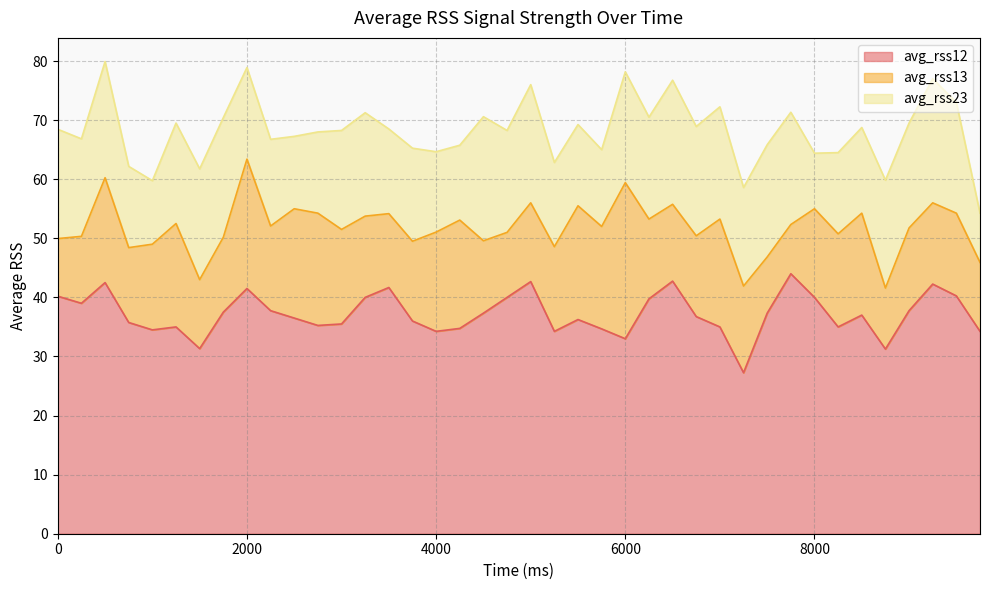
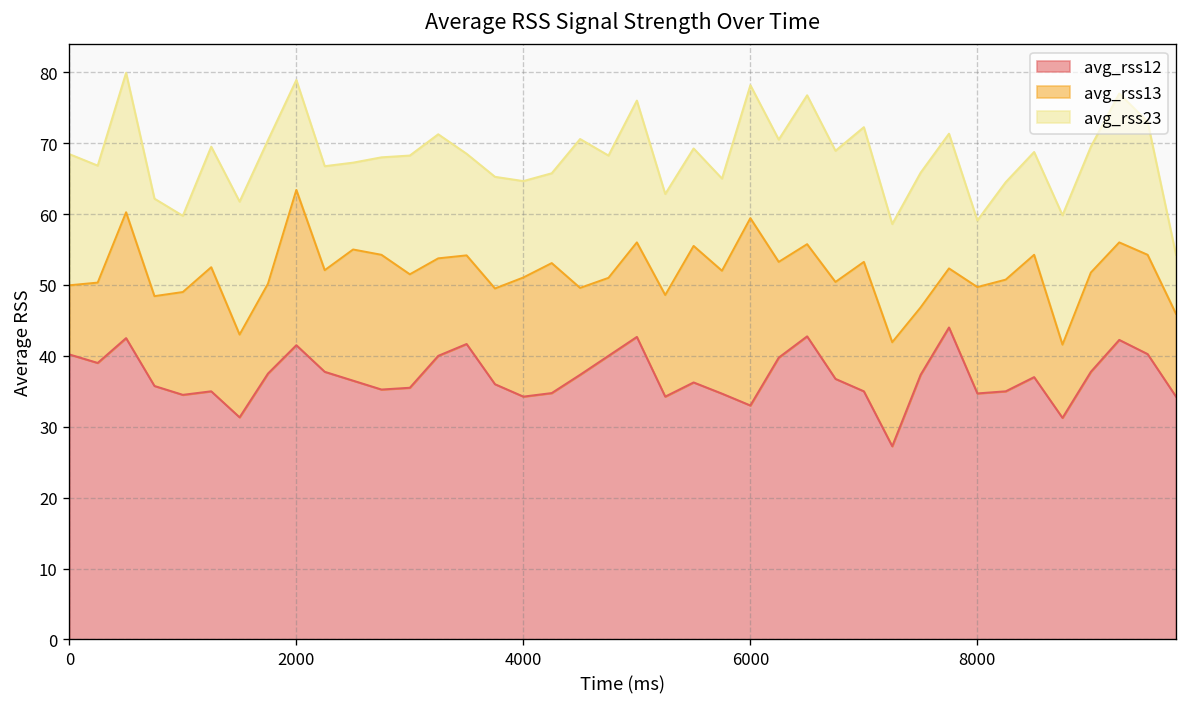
avg_rss12, 8000: 40 -> 35
